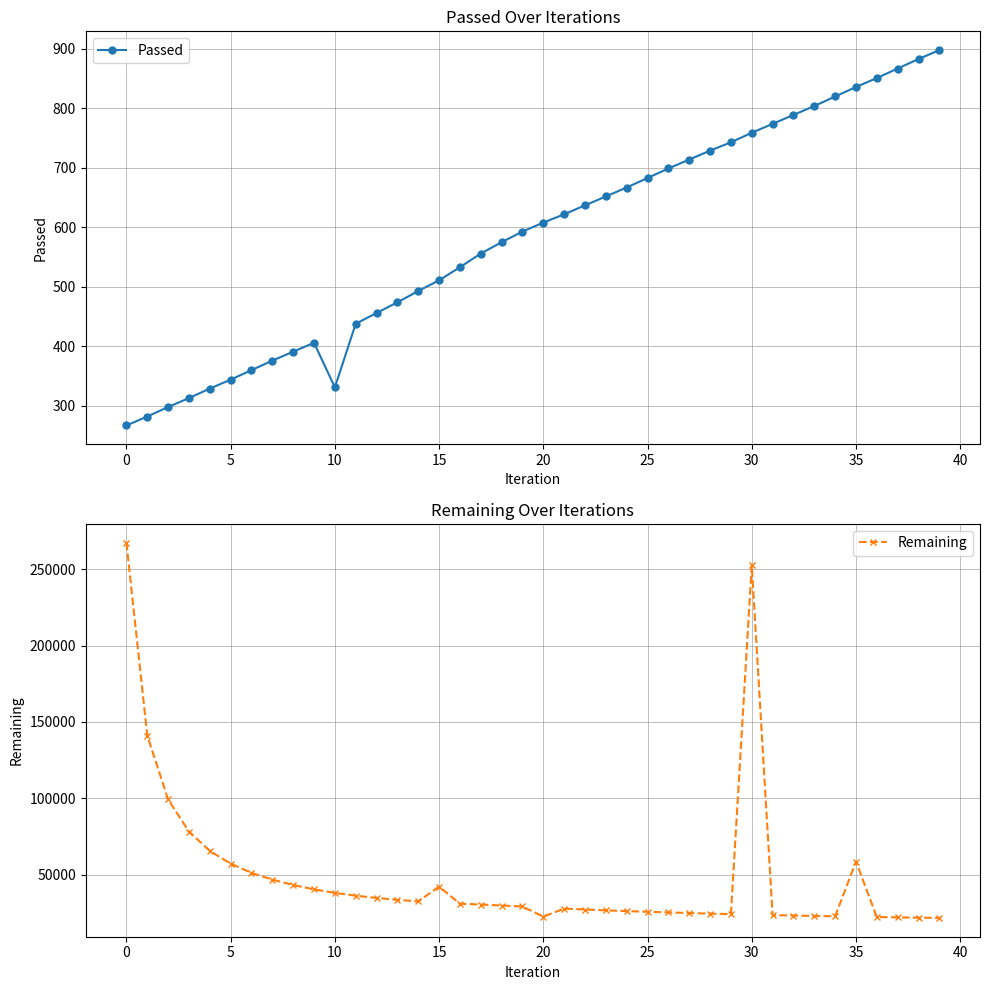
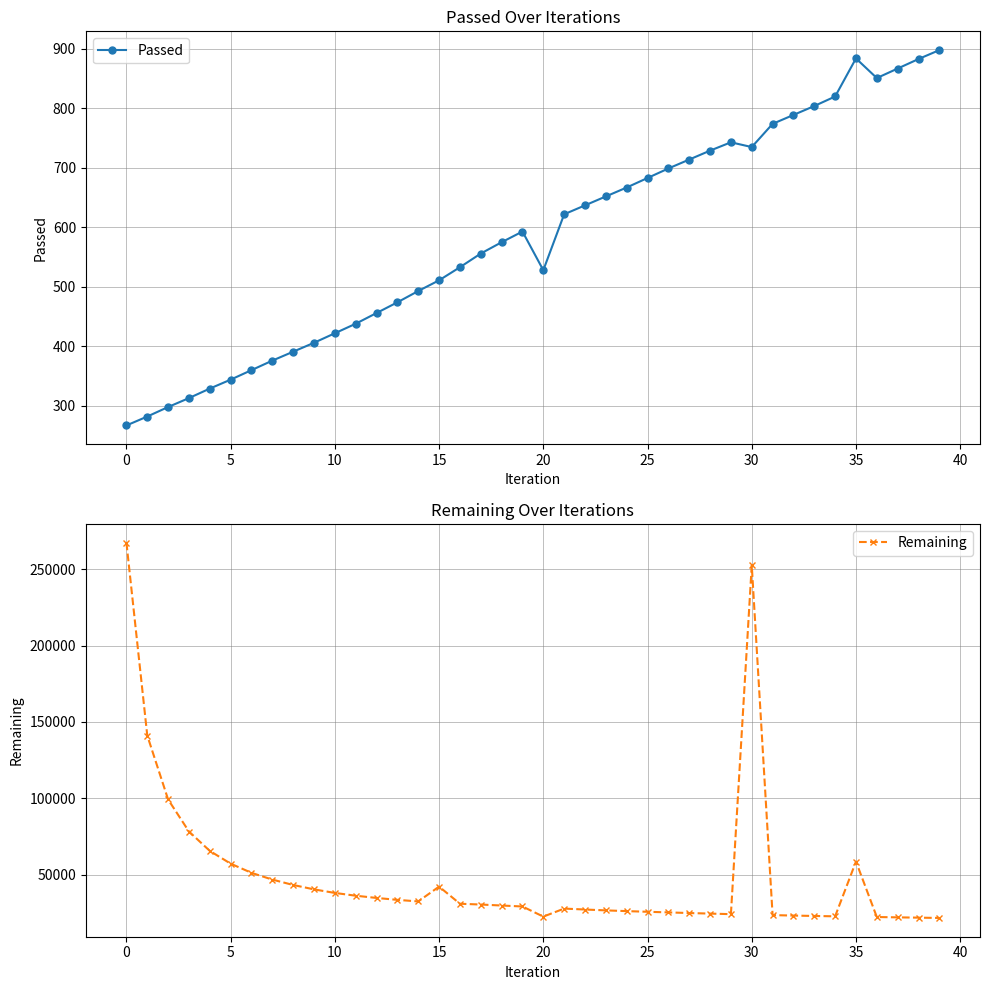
Passed Over Iterations, 10: 330 -> 420
Passed Over Iterations, 20: 610 -> 530
Passed Over Iterations, 30: 760 -> 740
Passed Over Iterations, 35: 840 -> 880
